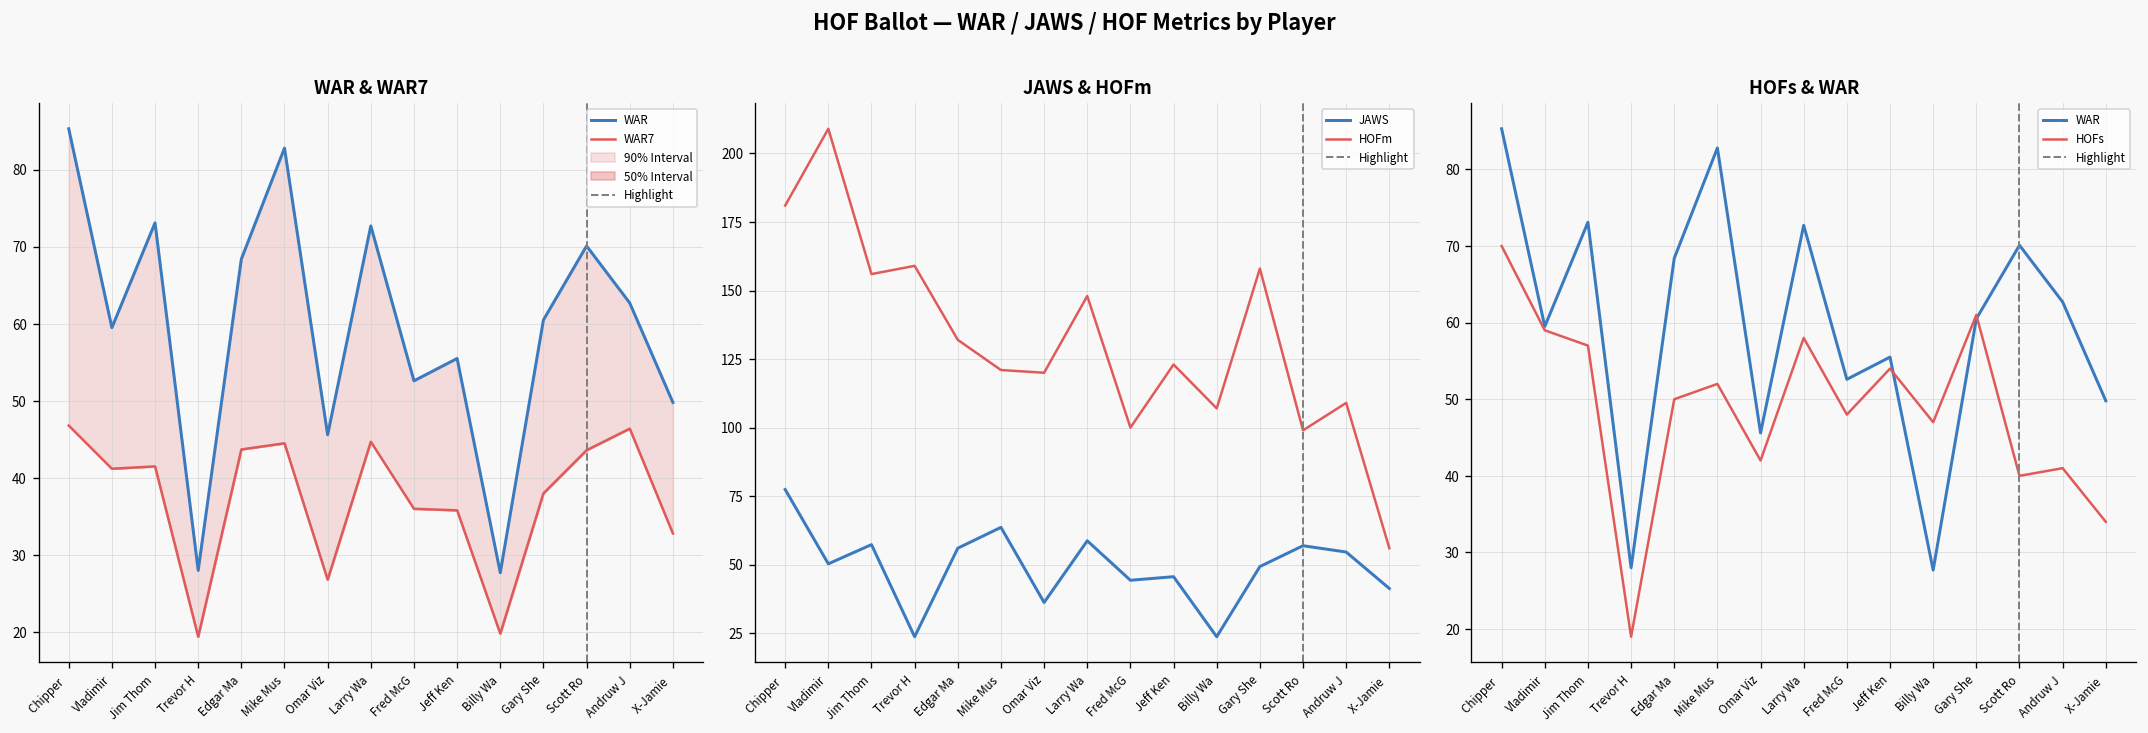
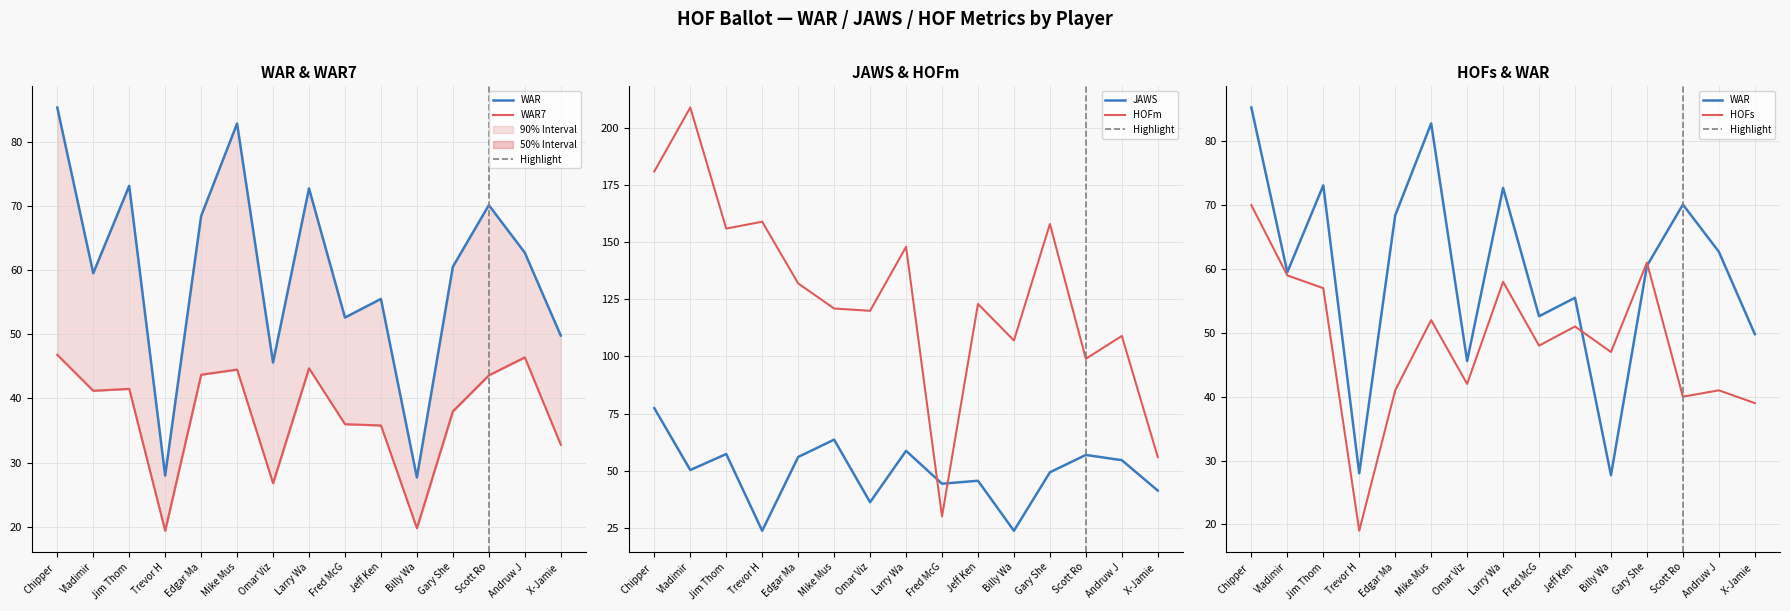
JAWS & HOFm, HOFm, Fred McG: 100 -> 30
HOFs & WAR, HOFs, Edgar Ma: 50 -> 41
HOFs & WAR, HOFs, Jeff Ken: 54 -> 51
HOFs & WAR, HOFs, X-Jamie: 34 -> 39
